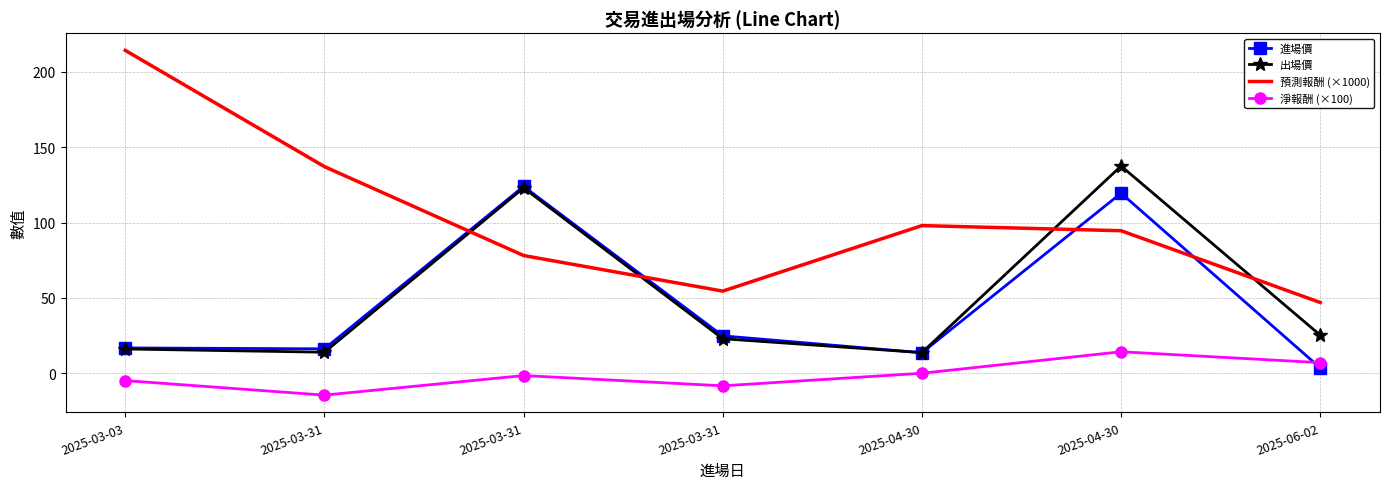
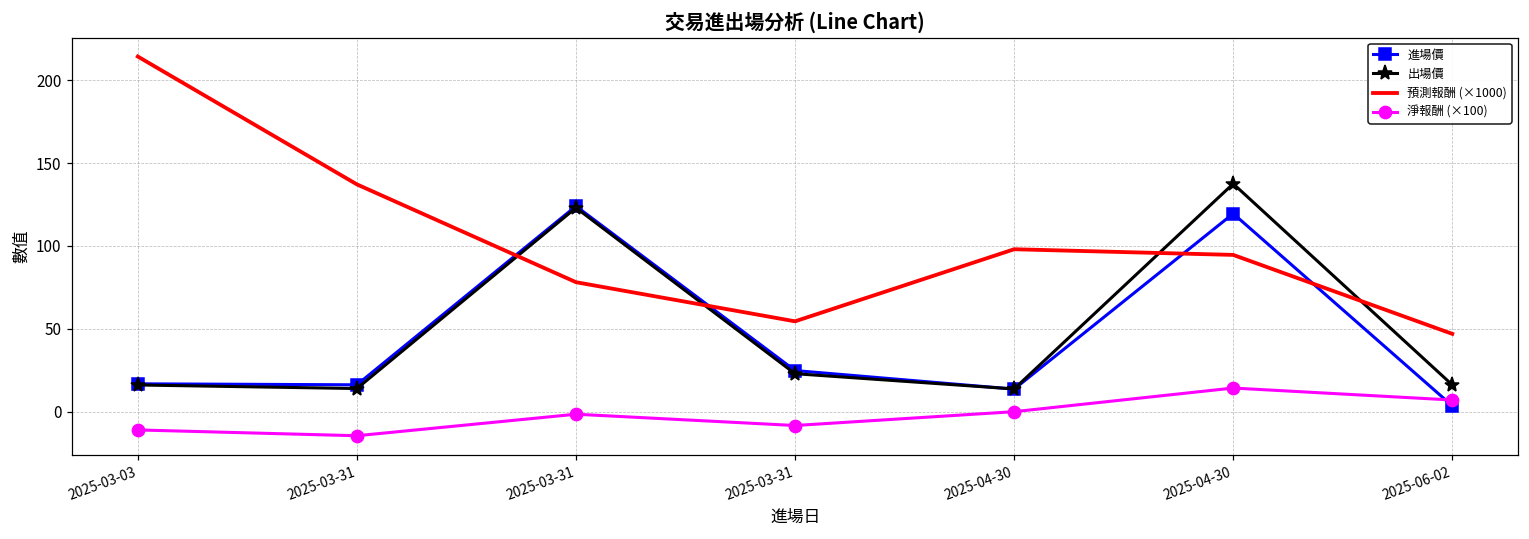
淨報酬 (×100), 2025-03-03: -5 -> -11
出場價, 2025-06-02: 25 -> 16
